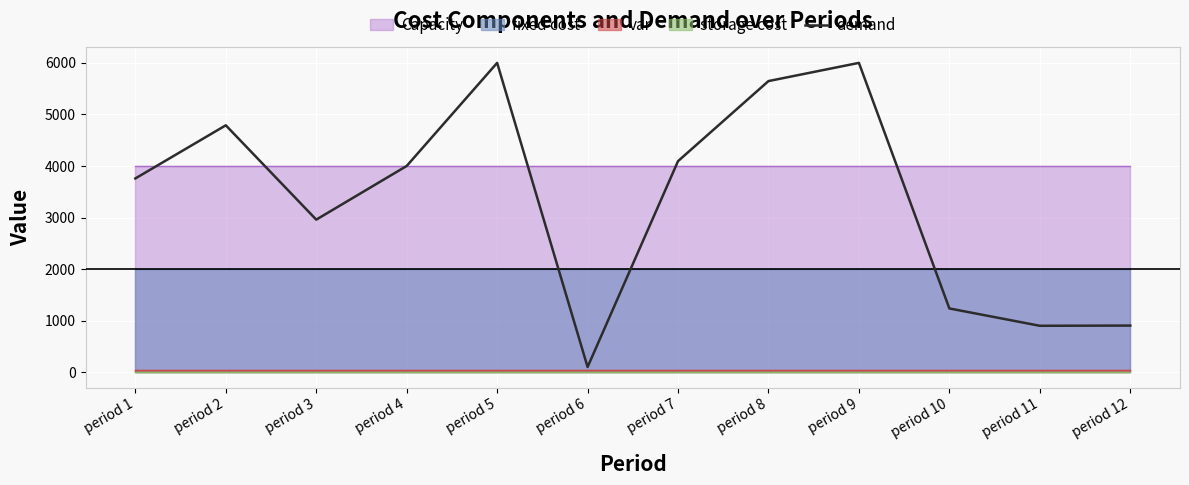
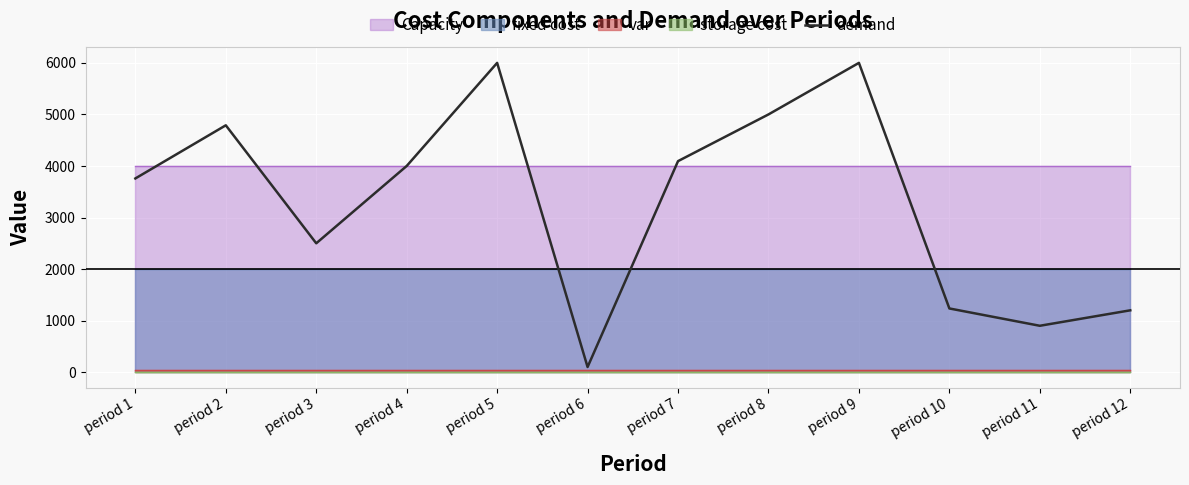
demand, period 3: 3000 -> 2500
demand, period 8: 5600 -> 5000
demand, period 12: 900 -> 1200
